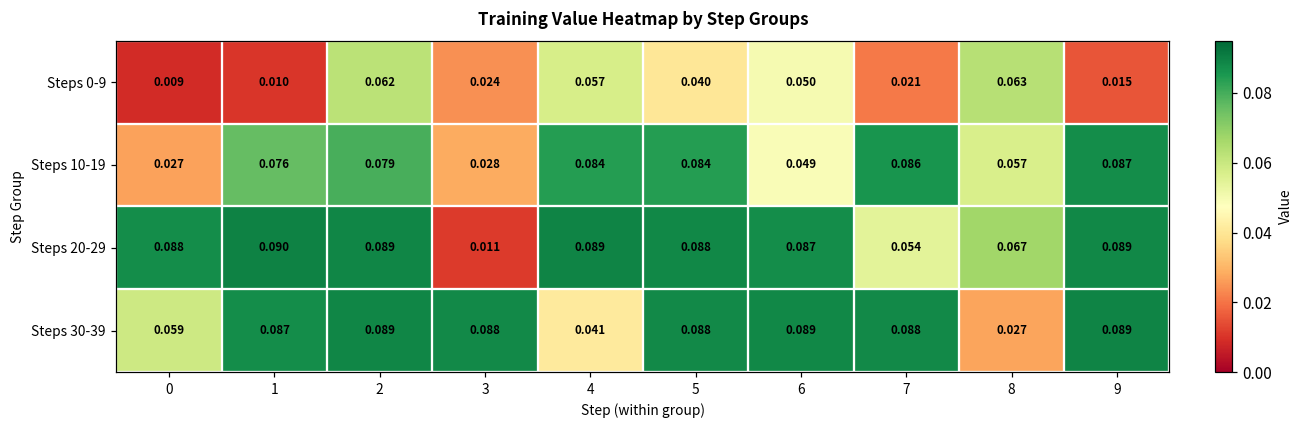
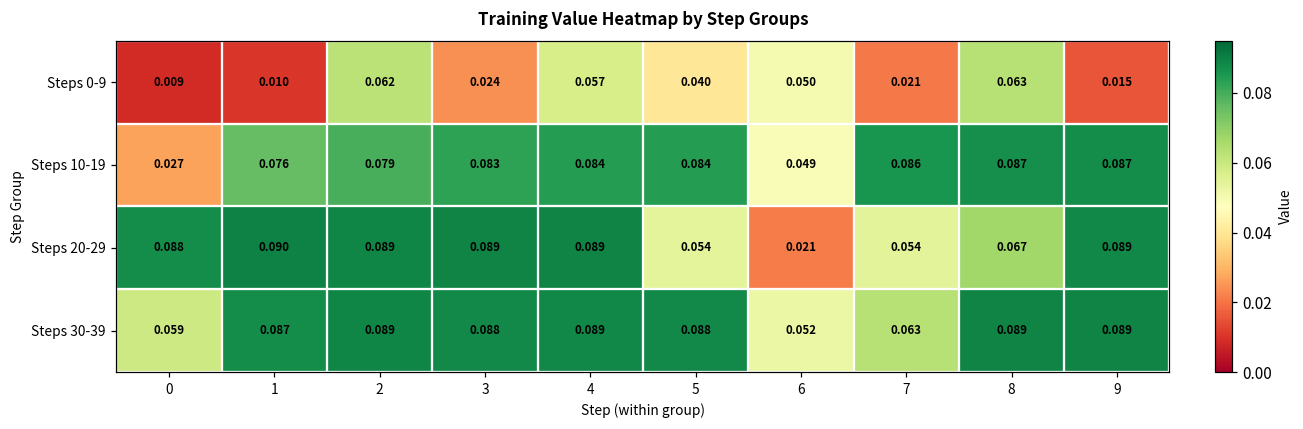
Steps 10-19, 3: 0.028 -> 0.083
Steps 10-19, 8: 0.057 -> 0.087
Steps 20-29, 3: 0.011 -> 0.089
Steps 20-29, 5: 0.088 -> 0.054
Steps 20-29, 6: 0.087 -> 0.021
Steps 30-39, 4: 0.041 -> 0.089
Steps 30-39, 6: 0.089 -> 0.052
Steps 30-39, 7: 0.088 -> 0.063
Steps 30-39, 8: 0.027 -> 0.089
